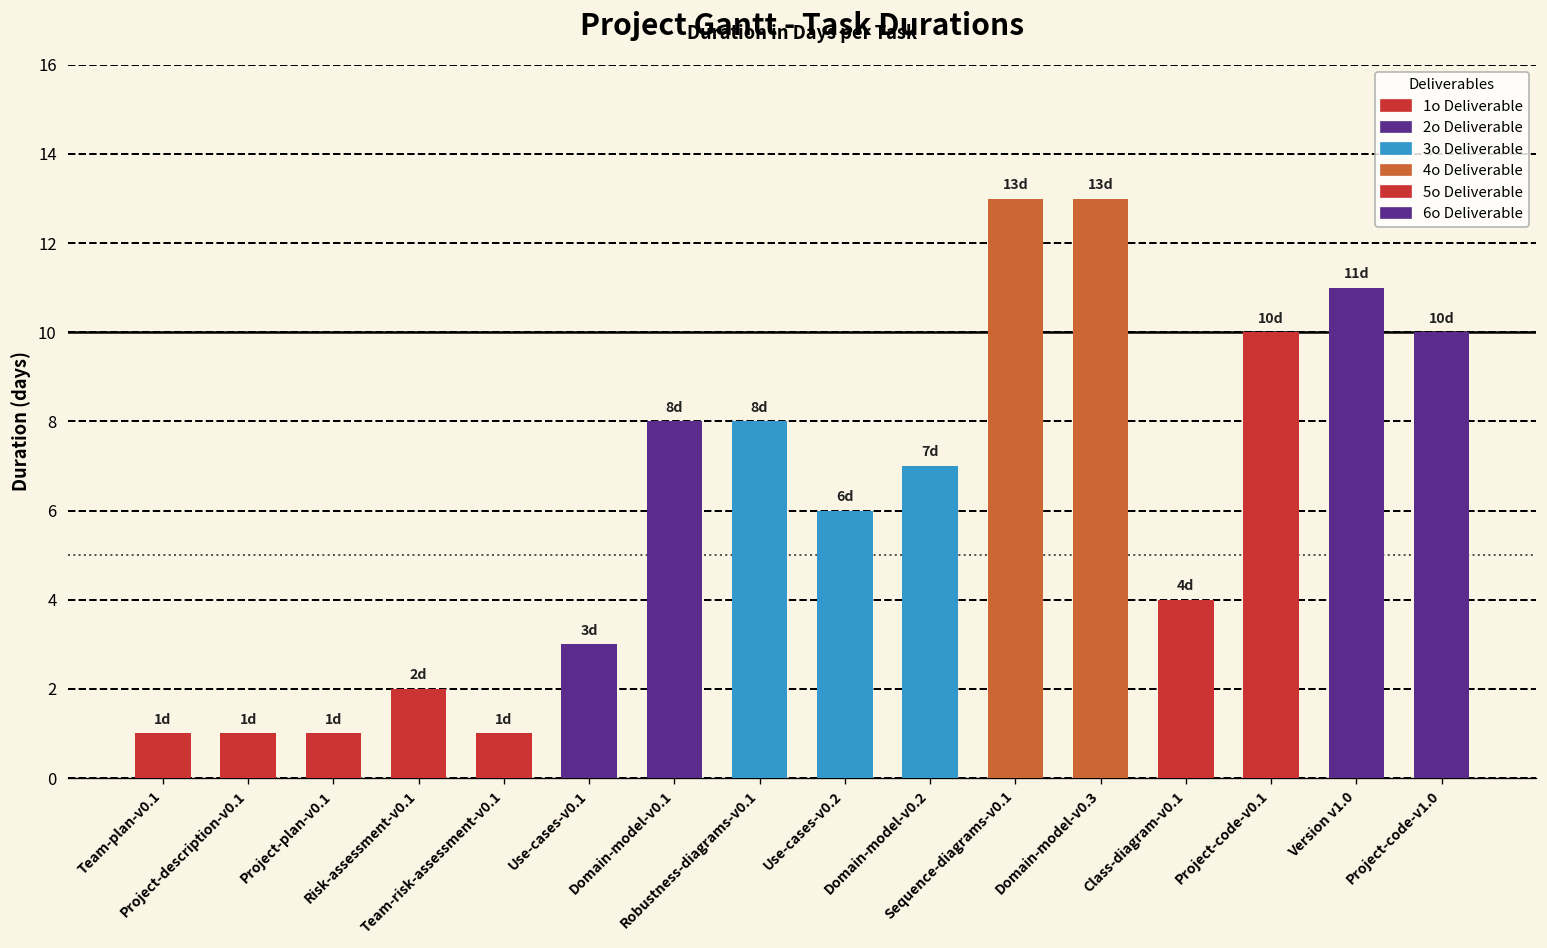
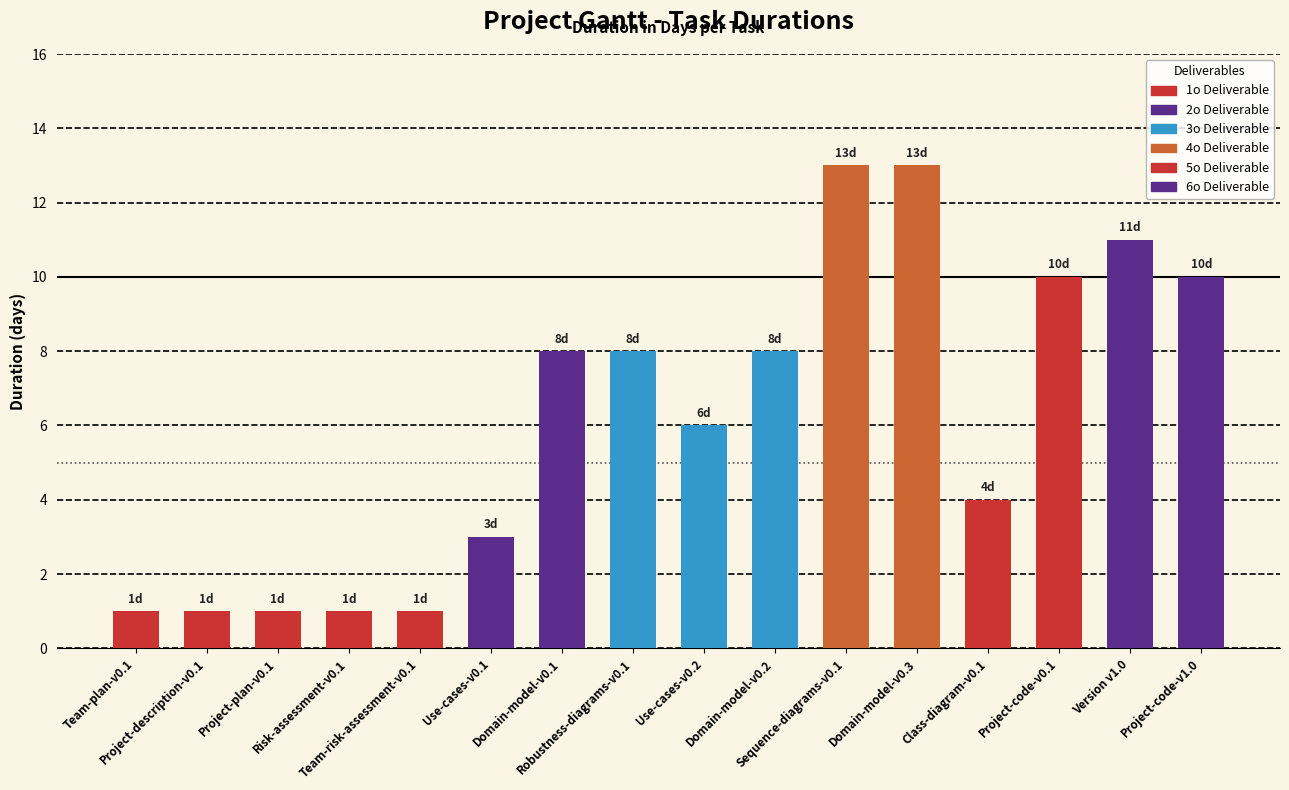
Risk-assessment-v0.1: 2d -> 1d
Domain-model-v0.2: 7d -> 8d
